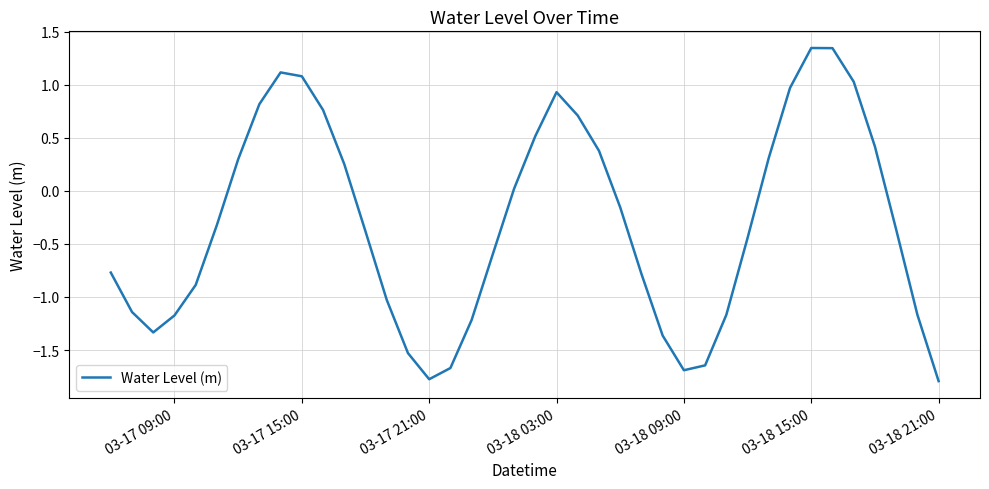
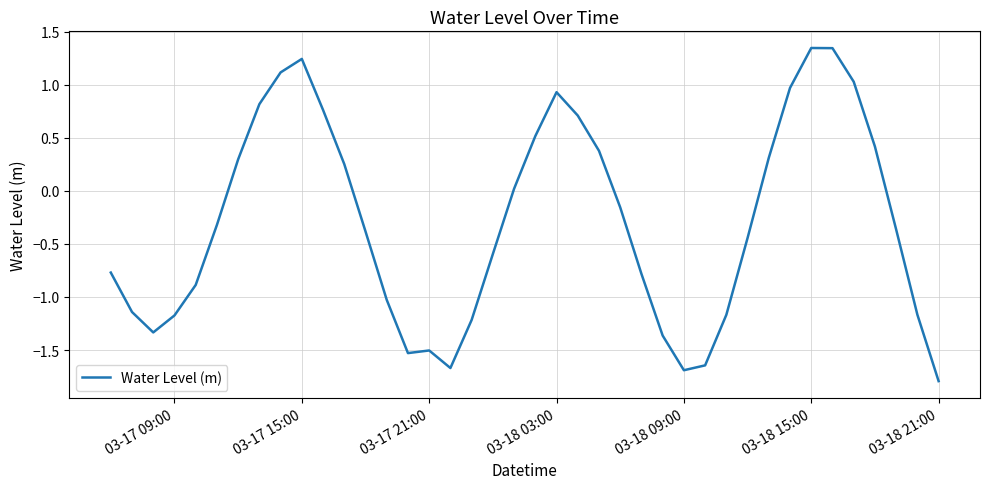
03-17 15:00: 1.08 -> 1.24
03-17 21:00: -1.77 -> -1.50
